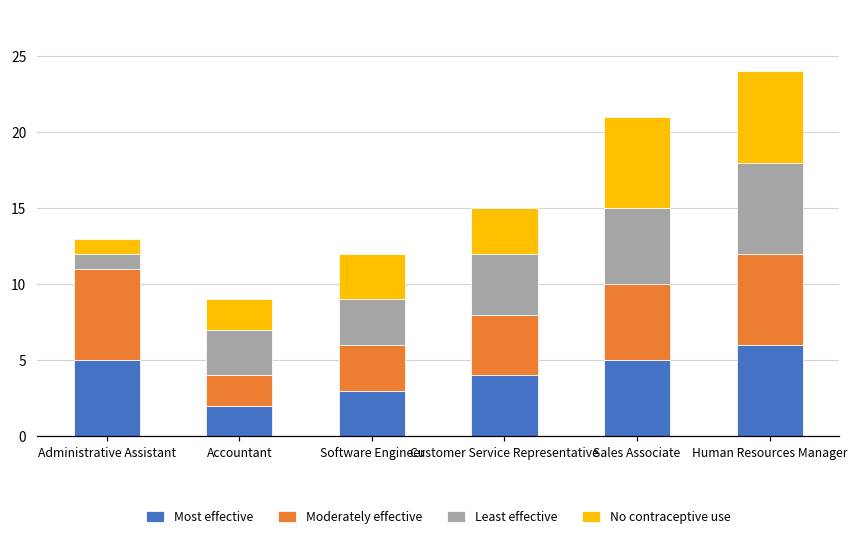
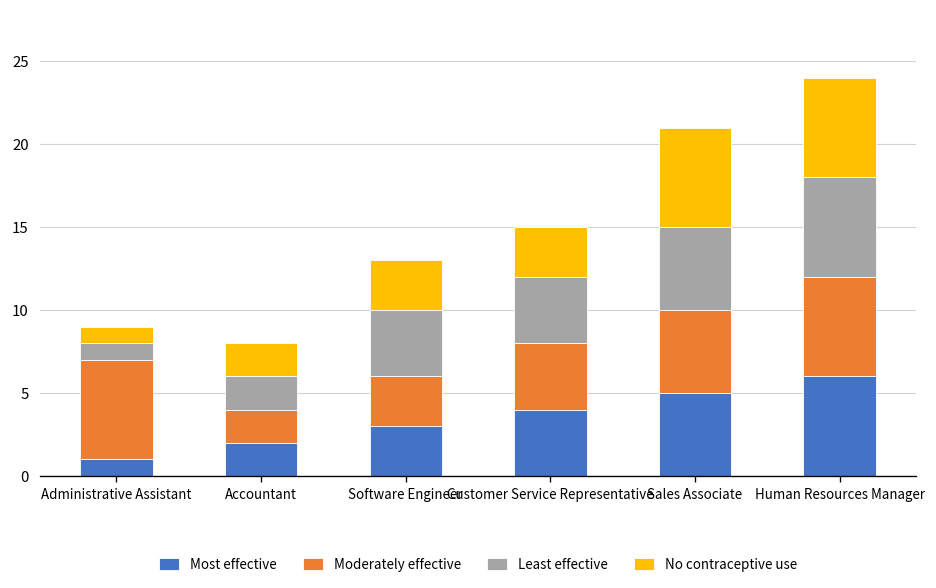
Most effective, Administrative Assistant: 5 -> 1
Least effective, Accountant: 3 -> 2
Least effective, Software Engineer: 3 -> 4
